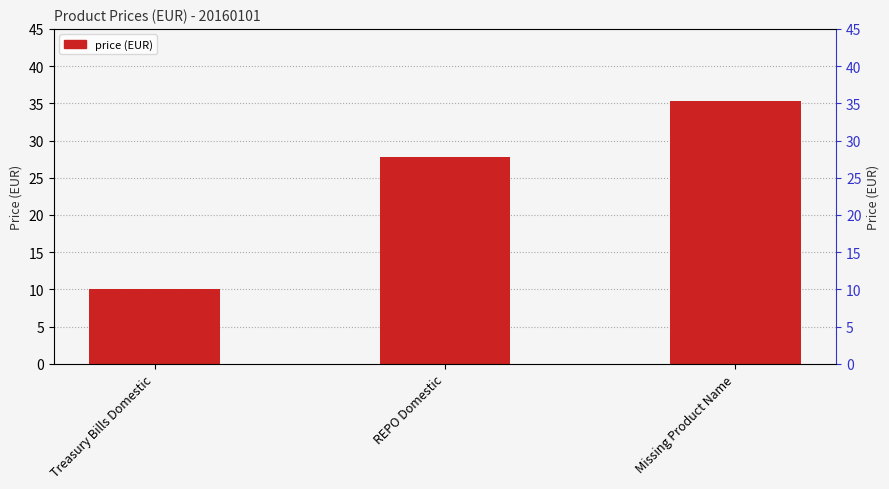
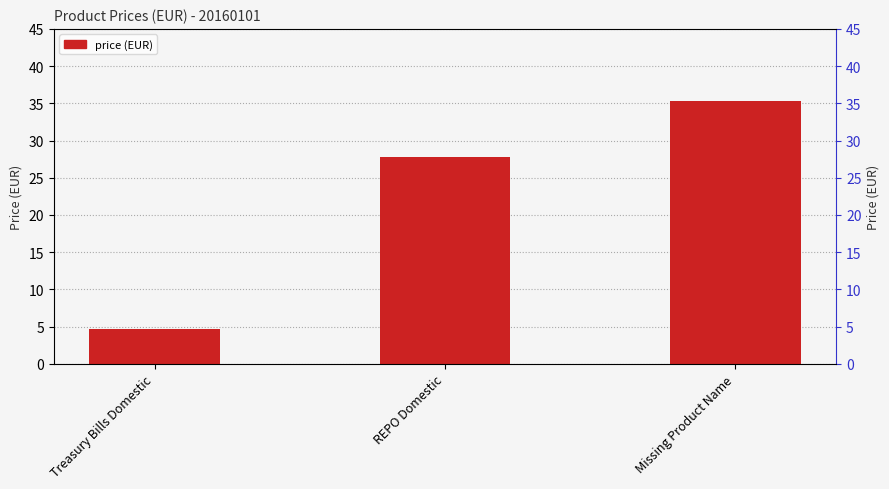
Treasury Bills Domestic: 10 -> 5
